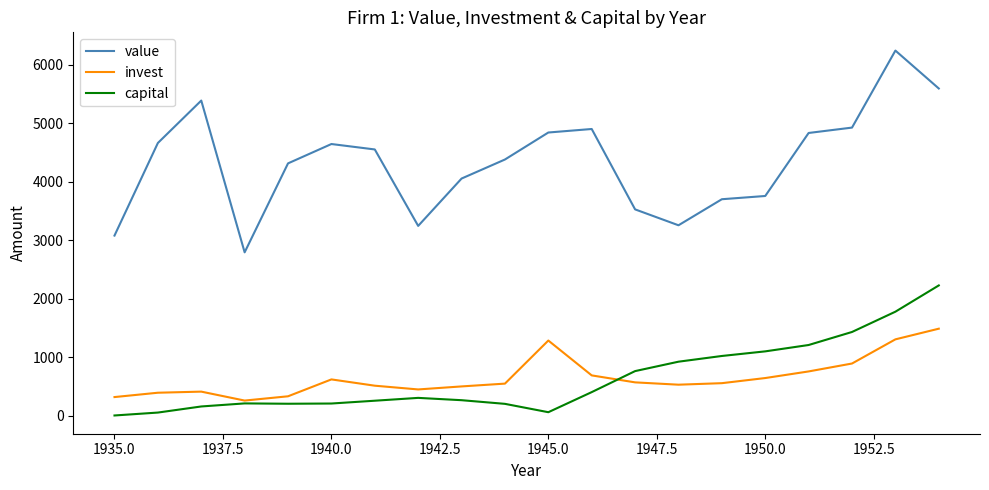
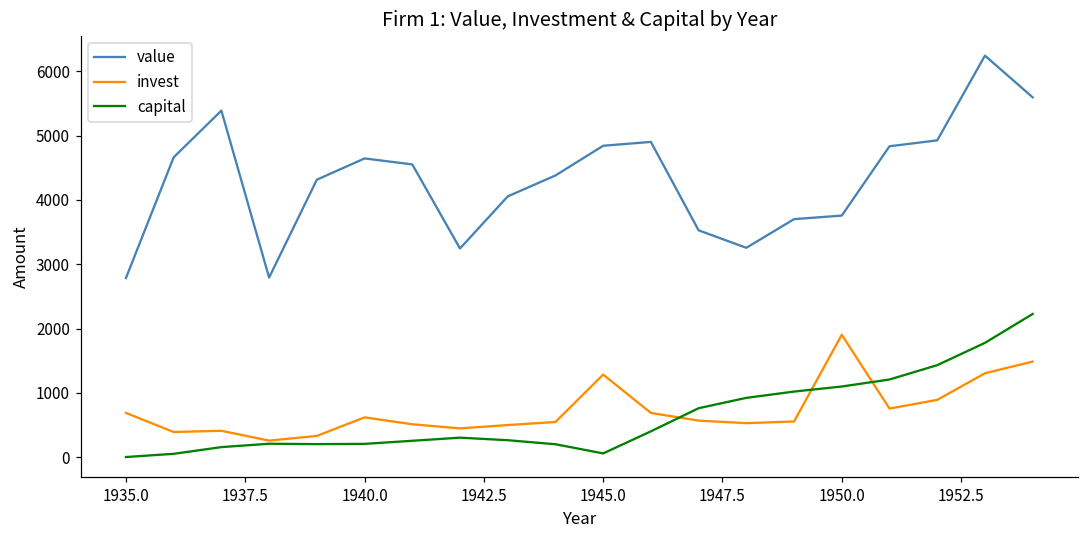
value, 1935.0: 3100 -> 2800
invest, 1935.0: 300 -> 700
invest, 1950.0: 600 -> 1900
